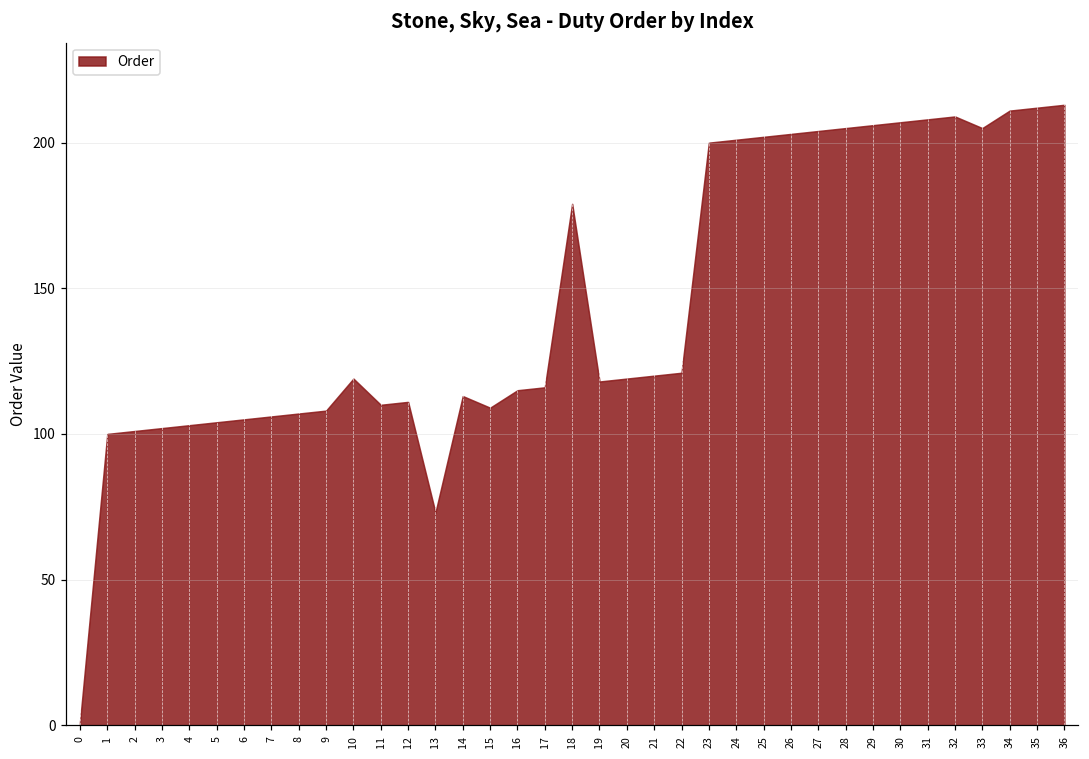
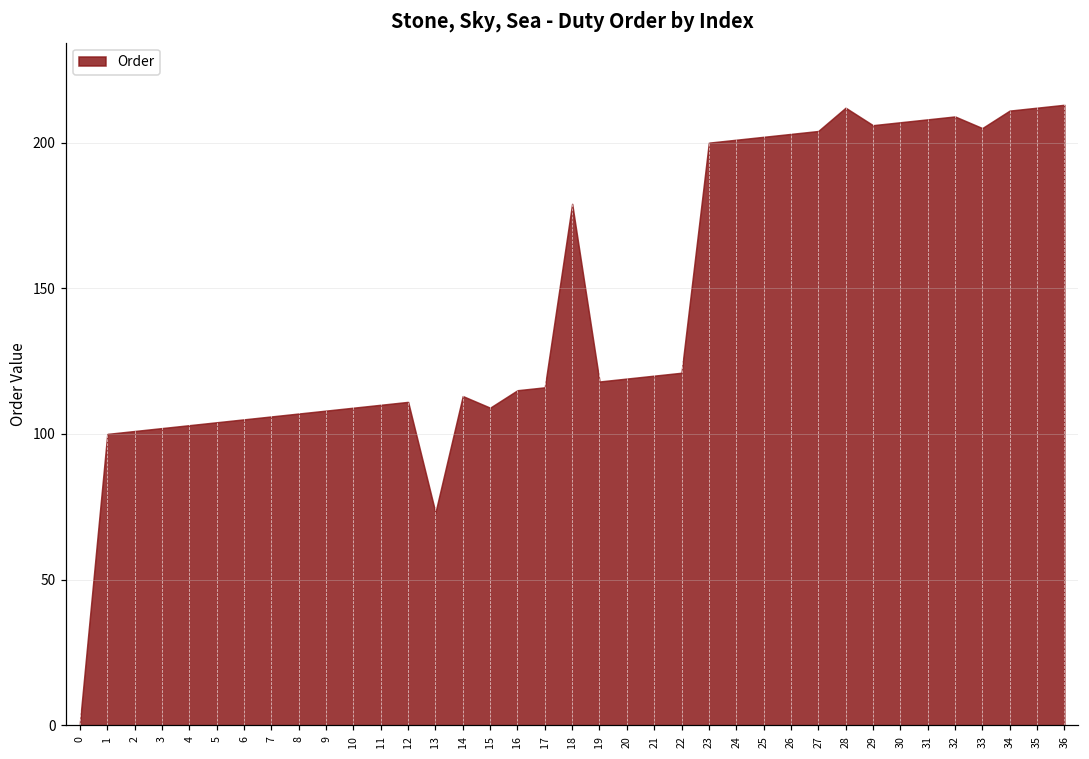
10: 119 -> 109
28: 205 -> 212
